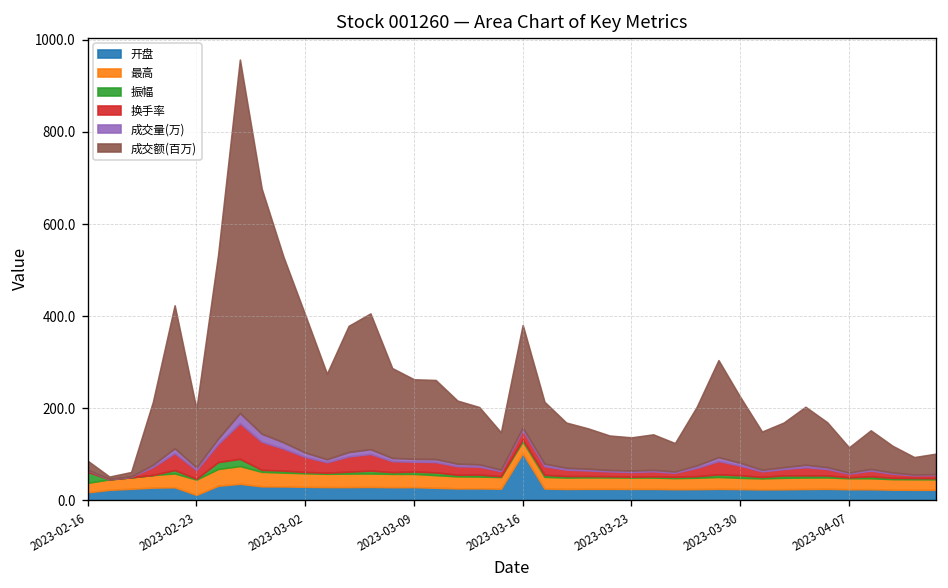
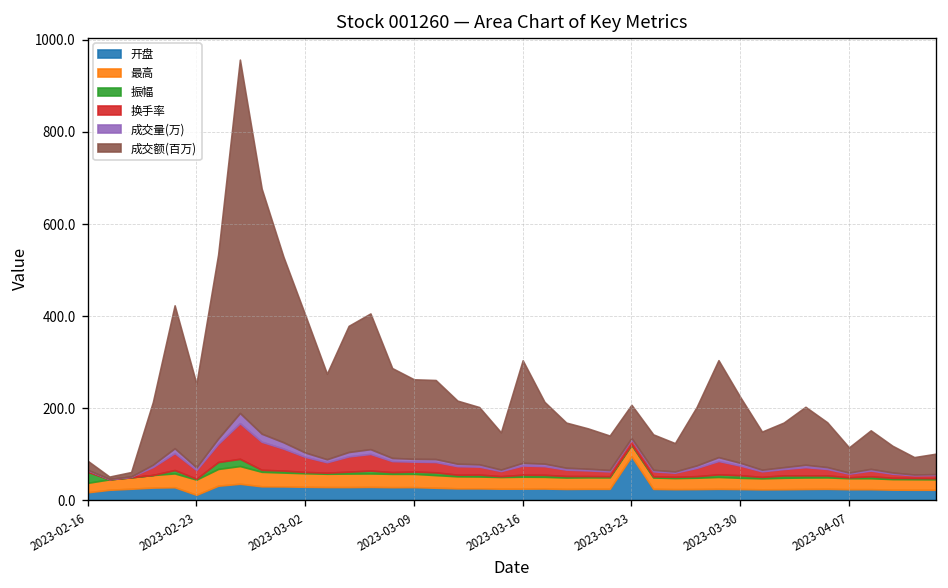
成交额(百万), 2023-02-23: 130 -> 180
开盘, 2023-03-16: 100 -> 30
开盘, 2023-03-23: 20 -> 100
